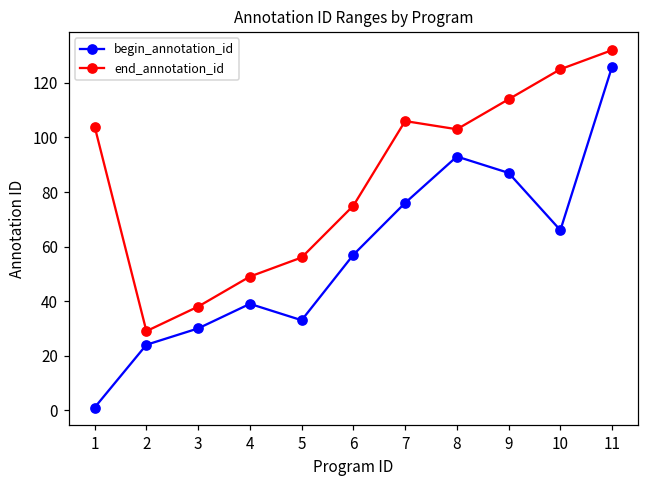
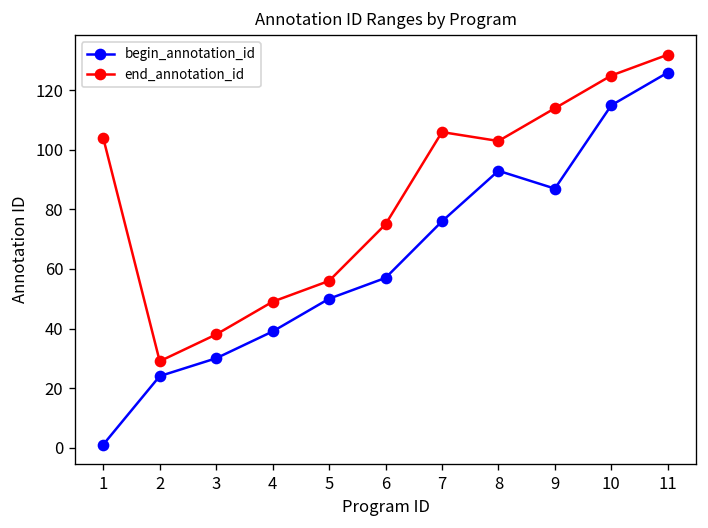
begin_annotation_id, 5: 33 -> 50
begin_annotation_id, 10: 66 -> 115
